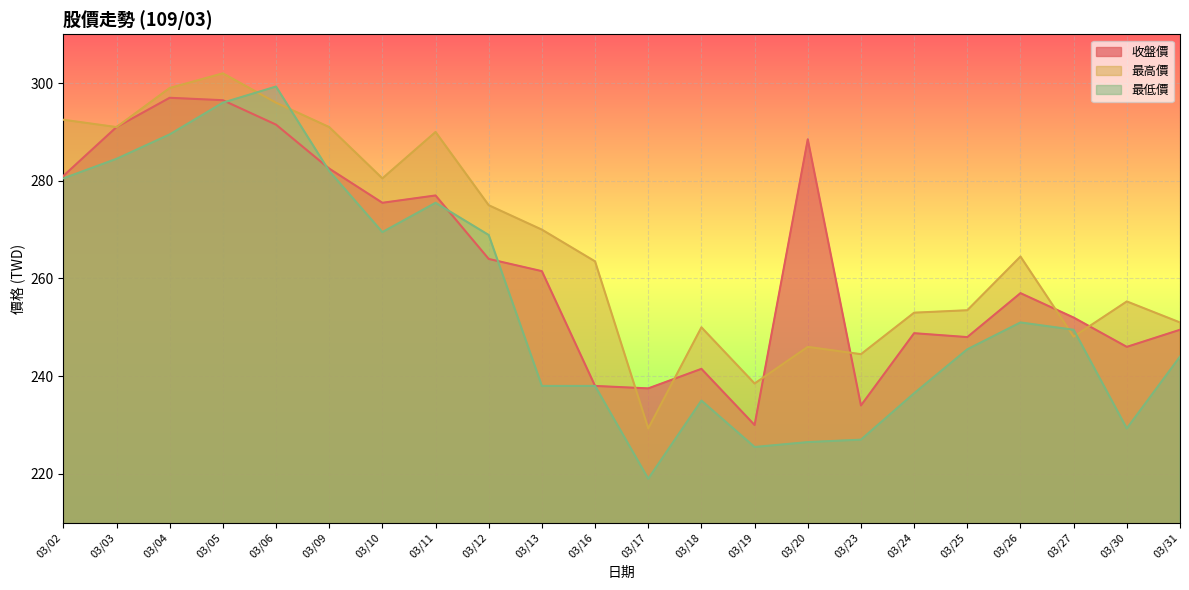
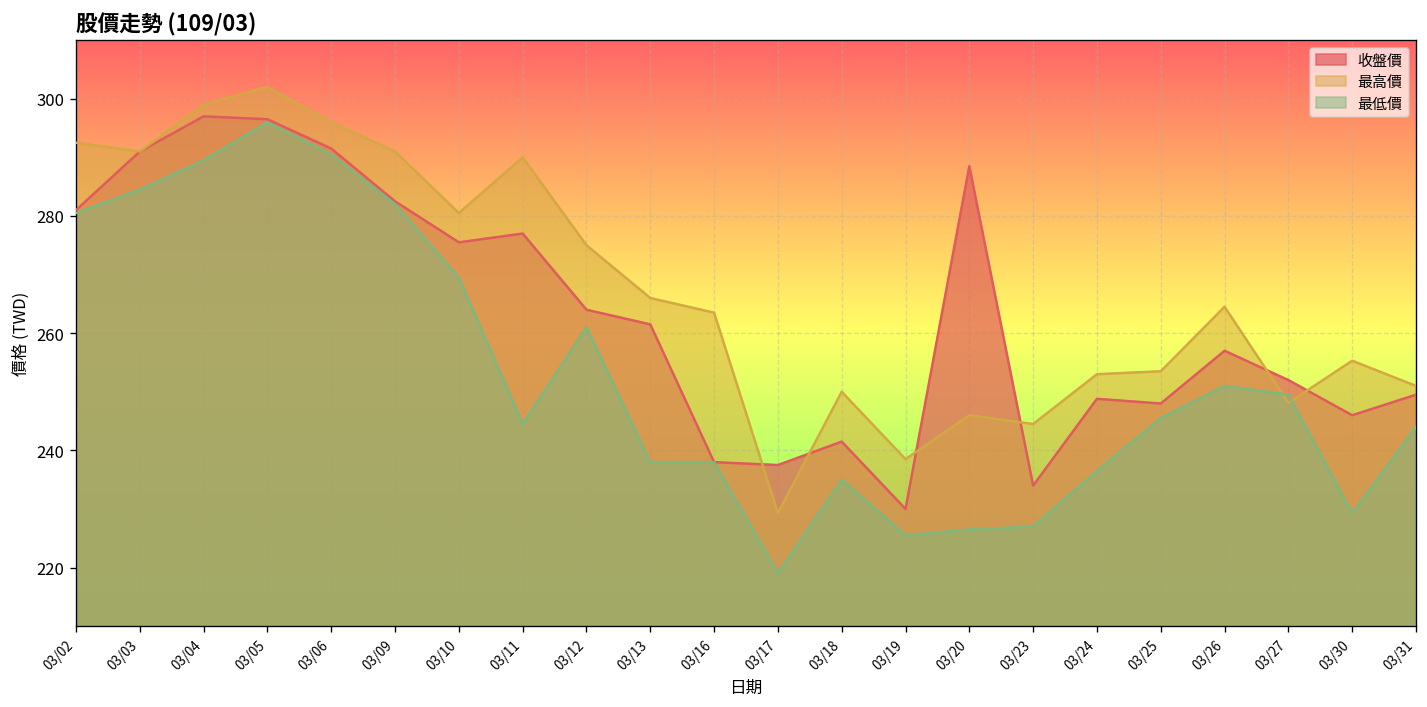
最低價, 03/06: 299 -> 291
最低價, 03/11: 276 -> 245
最低價, 03/12: 269 -> 261
最高價, 03/13: 270 -> 266
